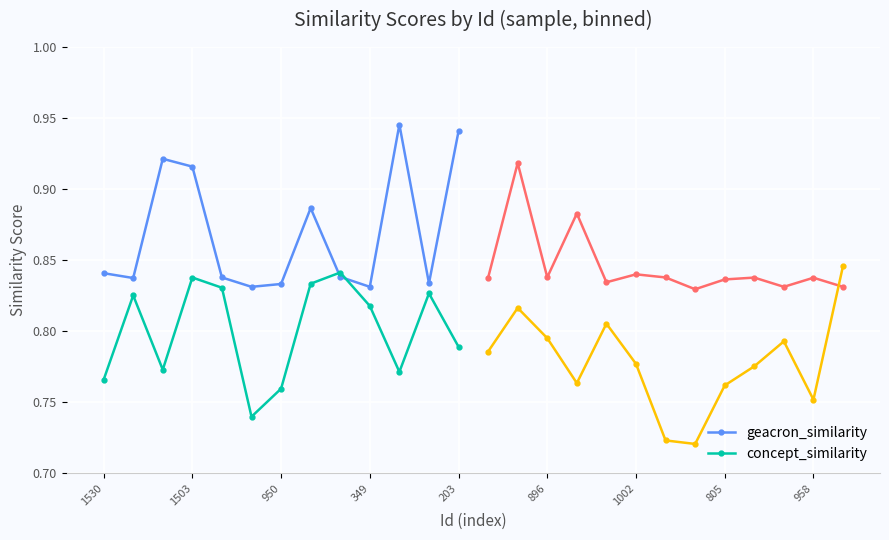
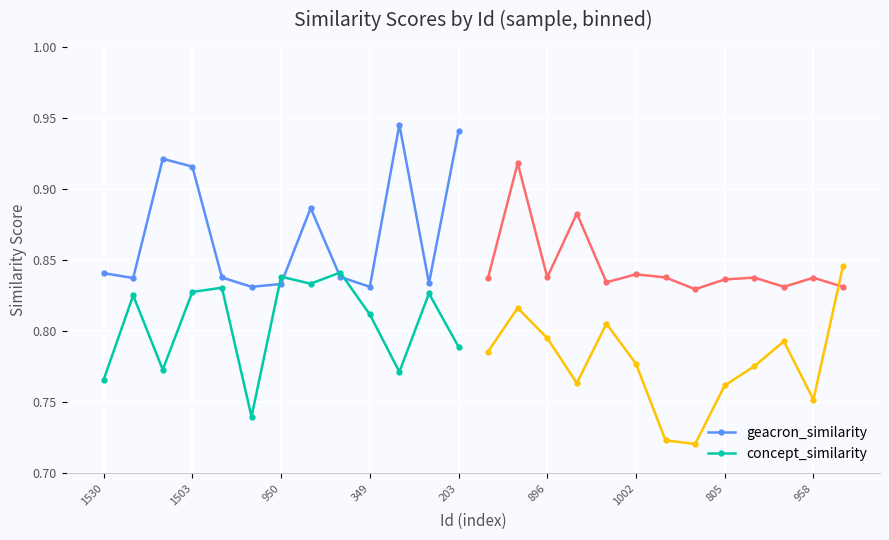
concept_similarity, 1503: 0.838 -> 0.828
concept_similarity, 950: 0.760 -> 0.838
concept_similarity, 349: 0.818 -> 0.812
